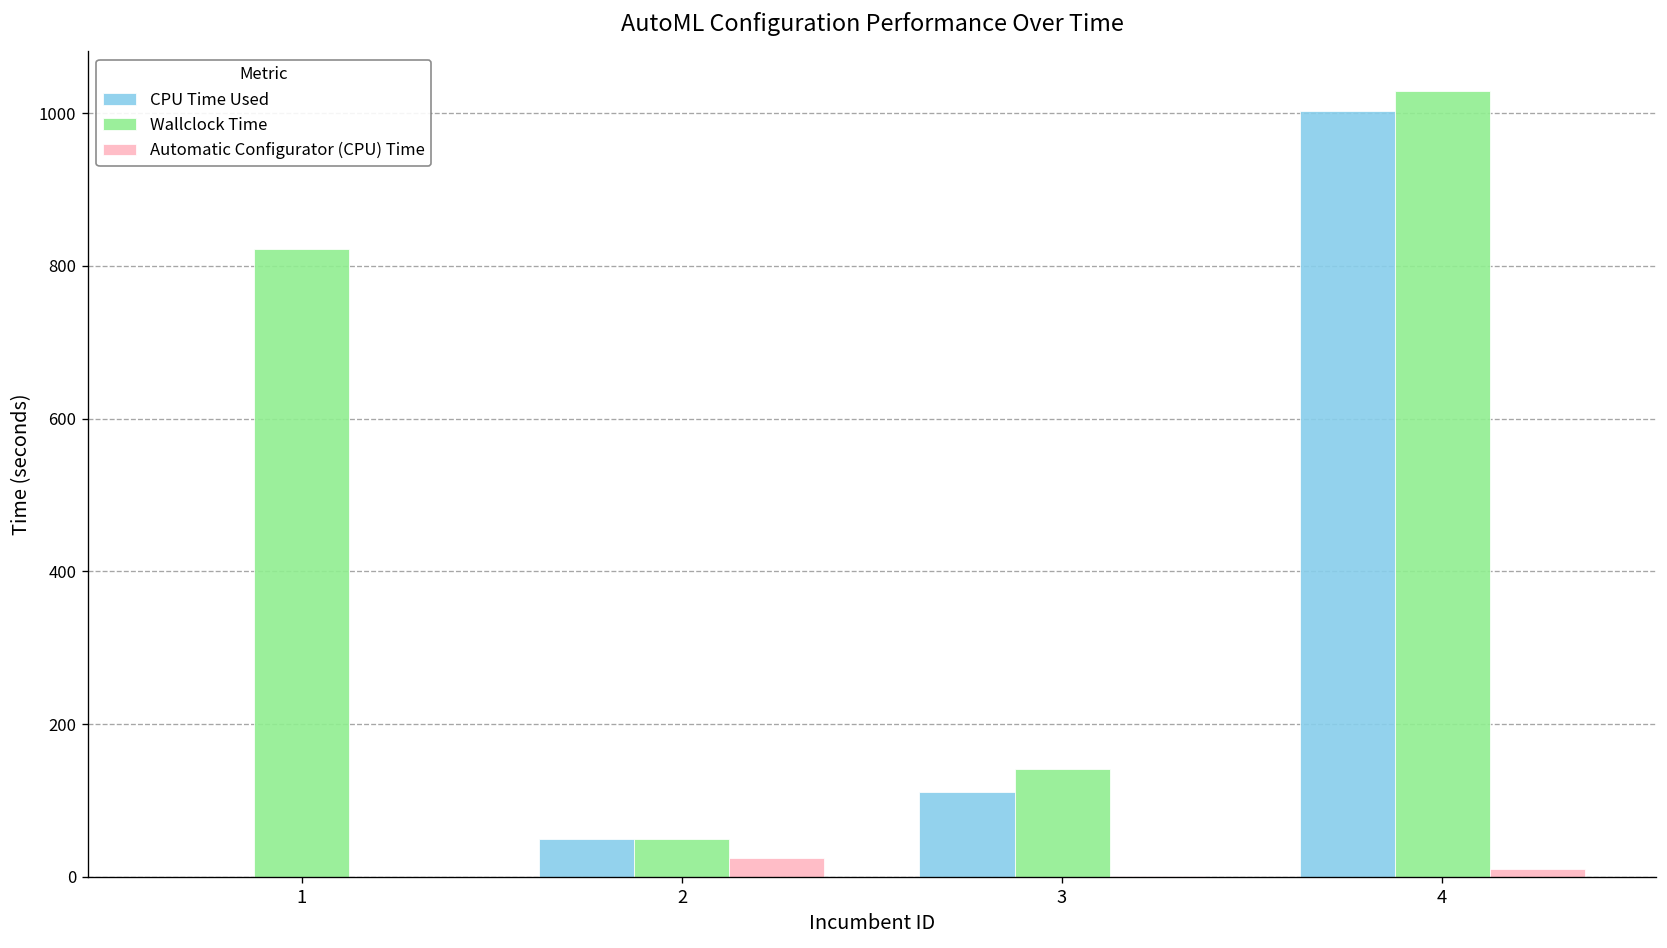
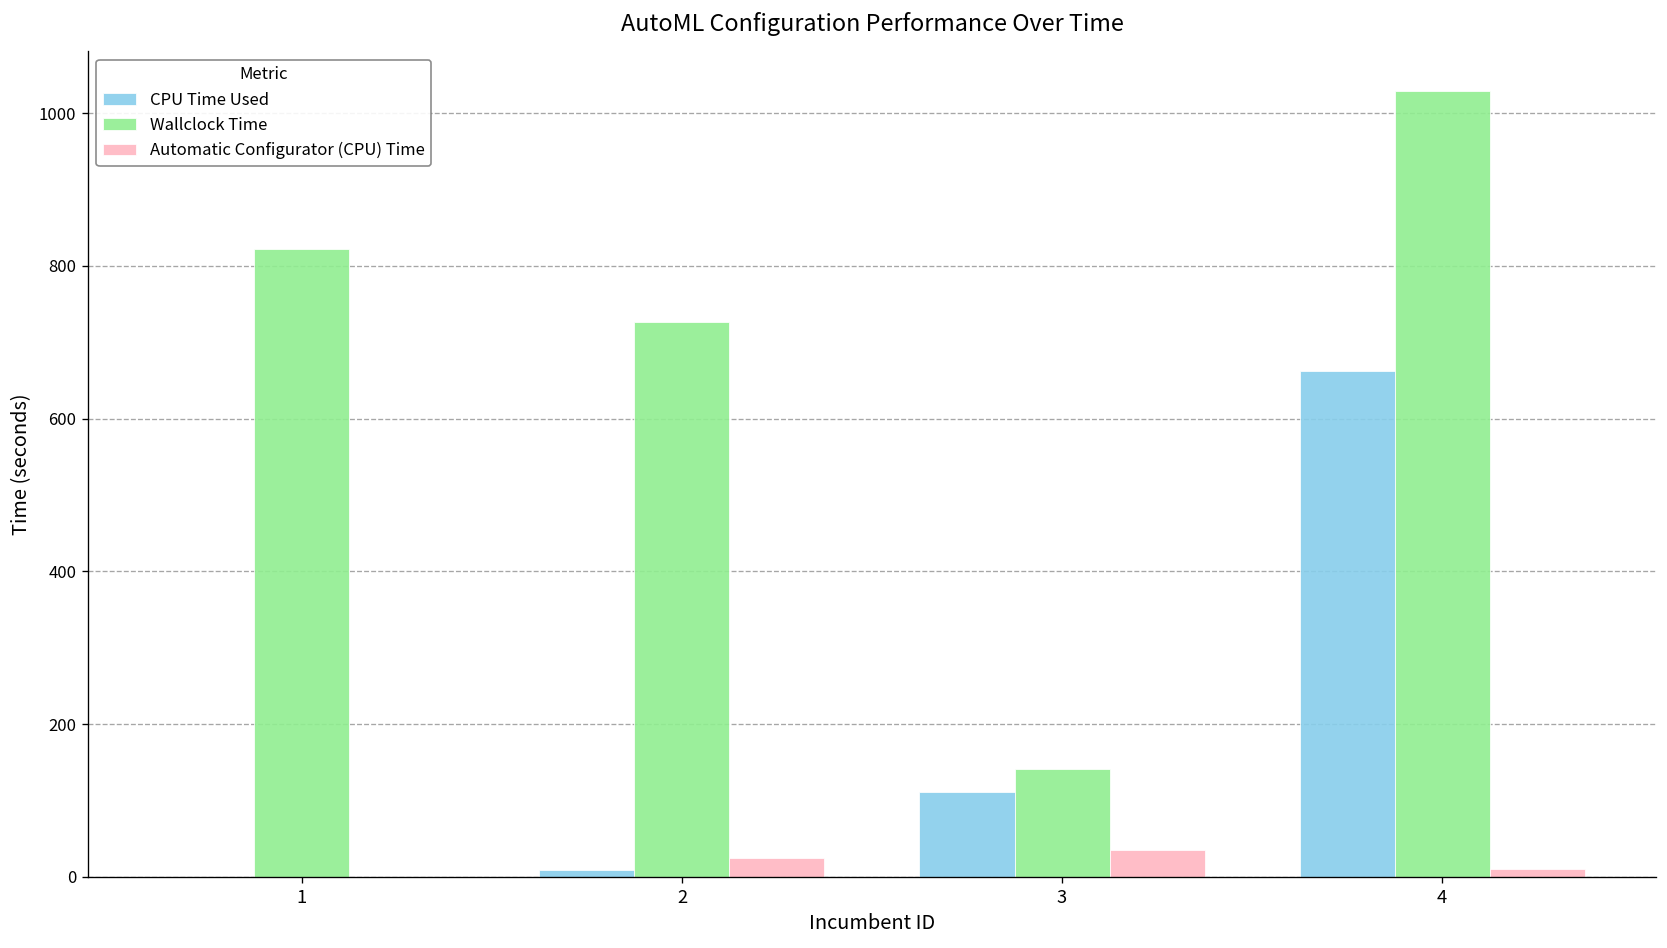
CPU Time Used, 2: 50 -> 10
Wallclock Time, 2: 50 -> 730
Automatic Configurator (CPU) Time, 3: 0 -> 40
CPU Time Used, 4: 1000 -> 660
